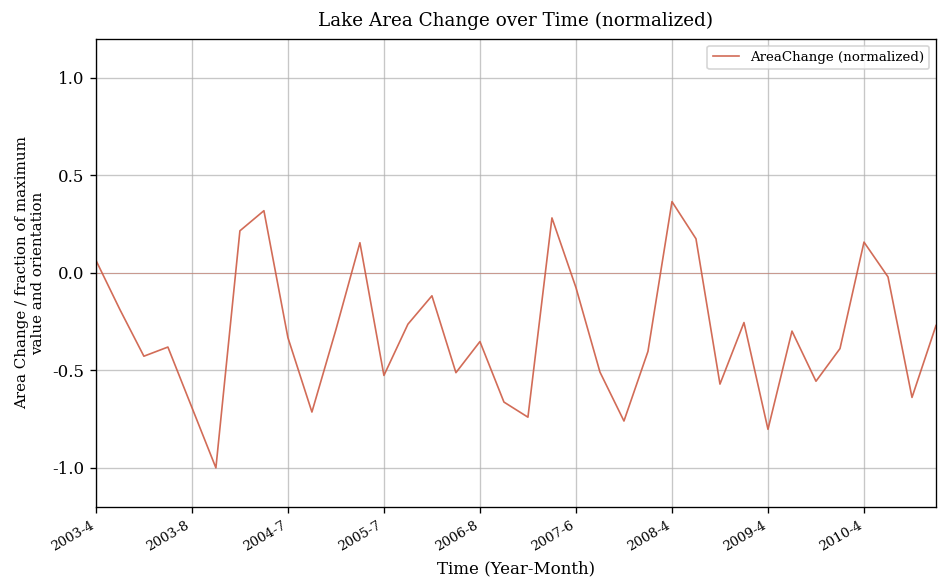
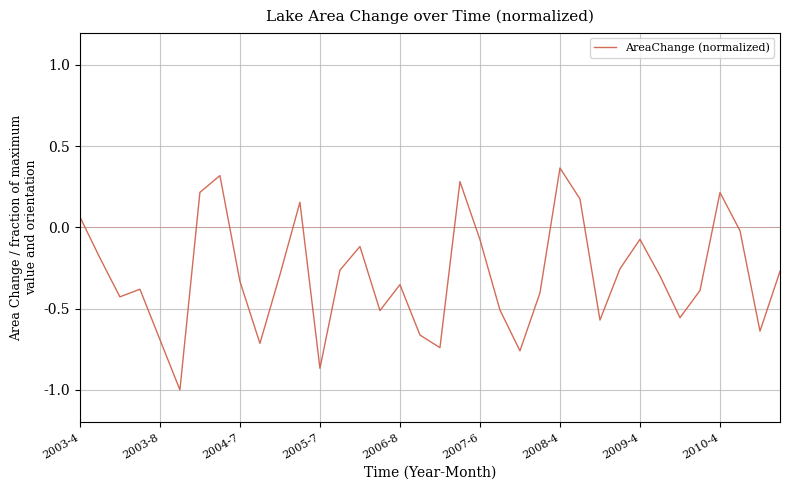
2005-7: -0.53 -> -0.87
2009-4: -0.80 -> -0.07
2010-4: 0.16 -> 0.21
